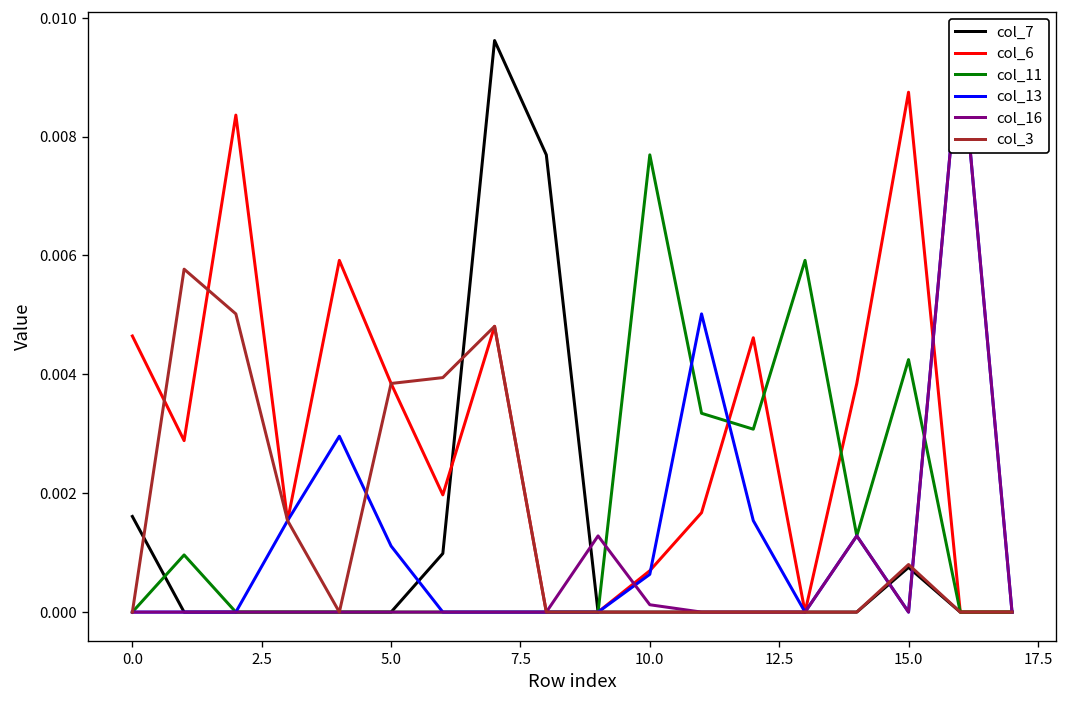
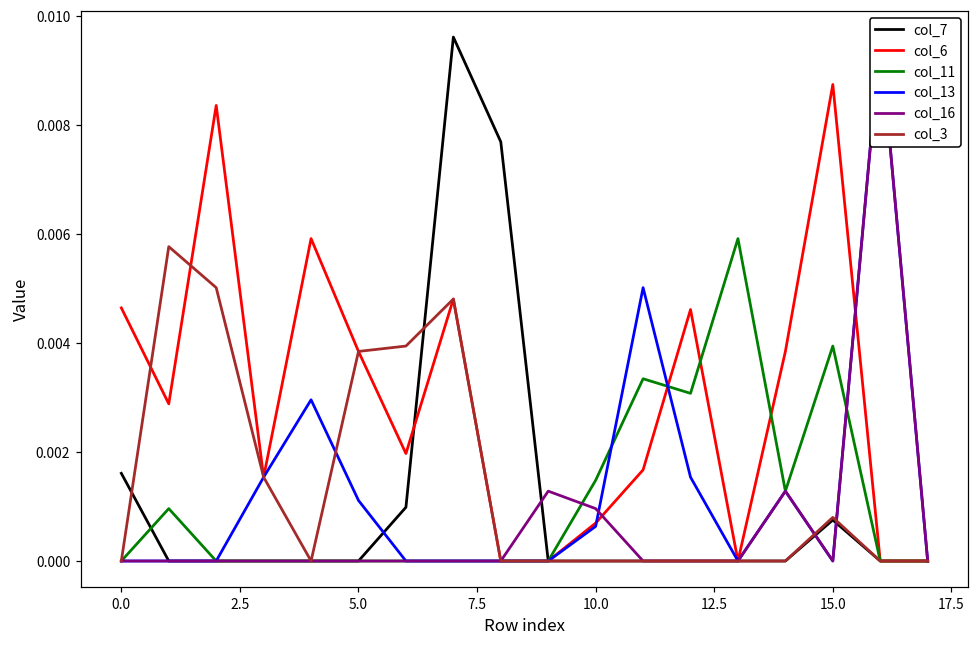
col_11, 10.0: 0.0077 -> 0.0015
col_16, 10.0: 0.0001 -> 0.0010
col_11, 15.0: 0.0042 -> 0.0039
